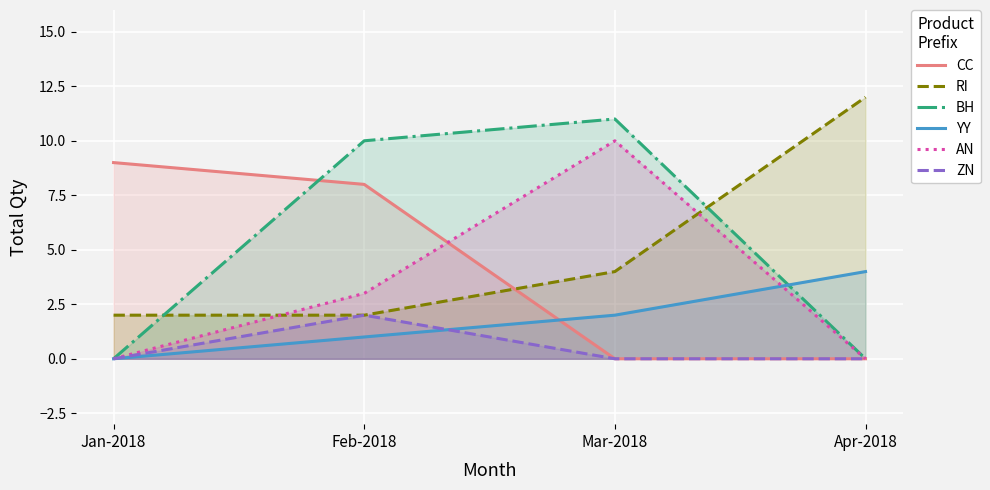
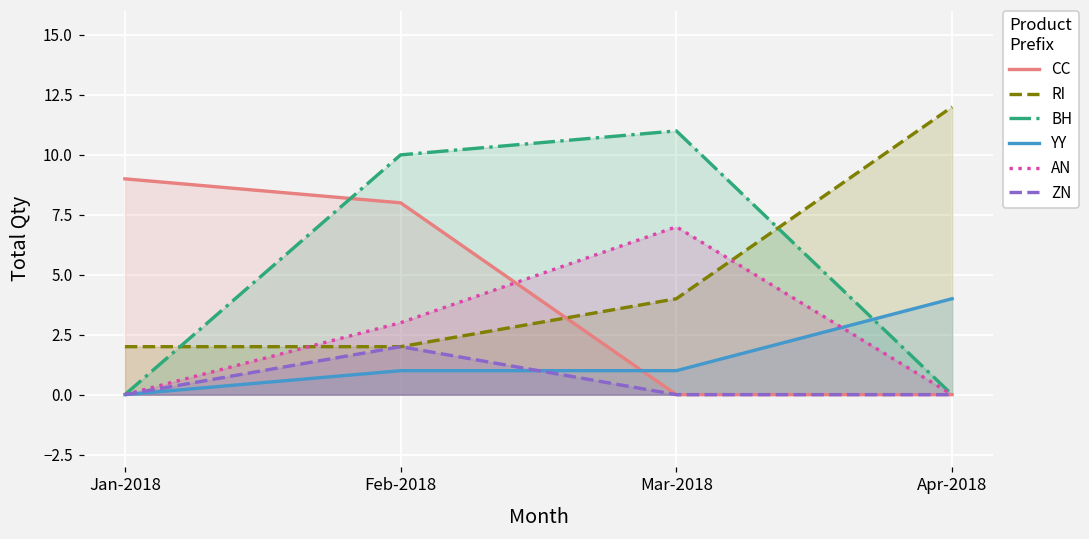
YY, Mar-2018: 2 -> 1
AN, Mar-2018: 10 -> 7
